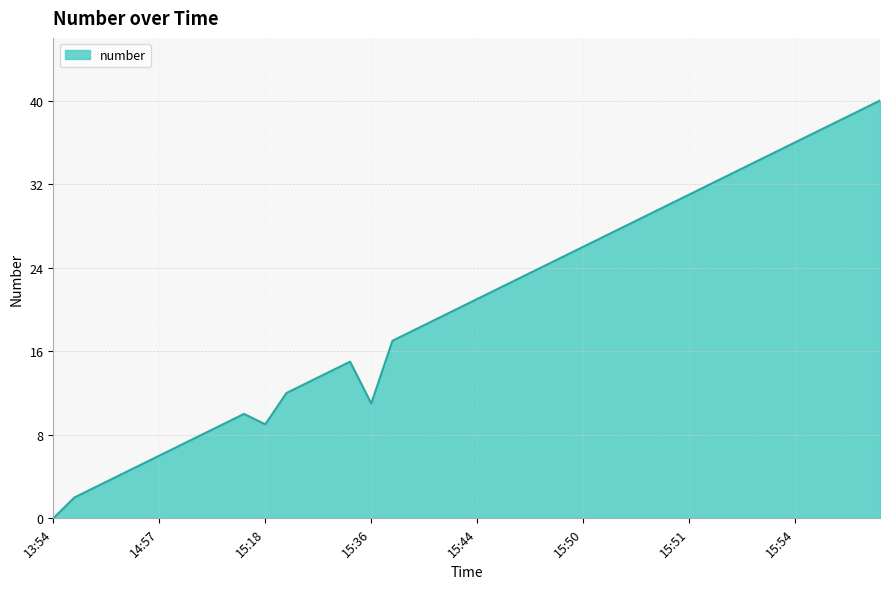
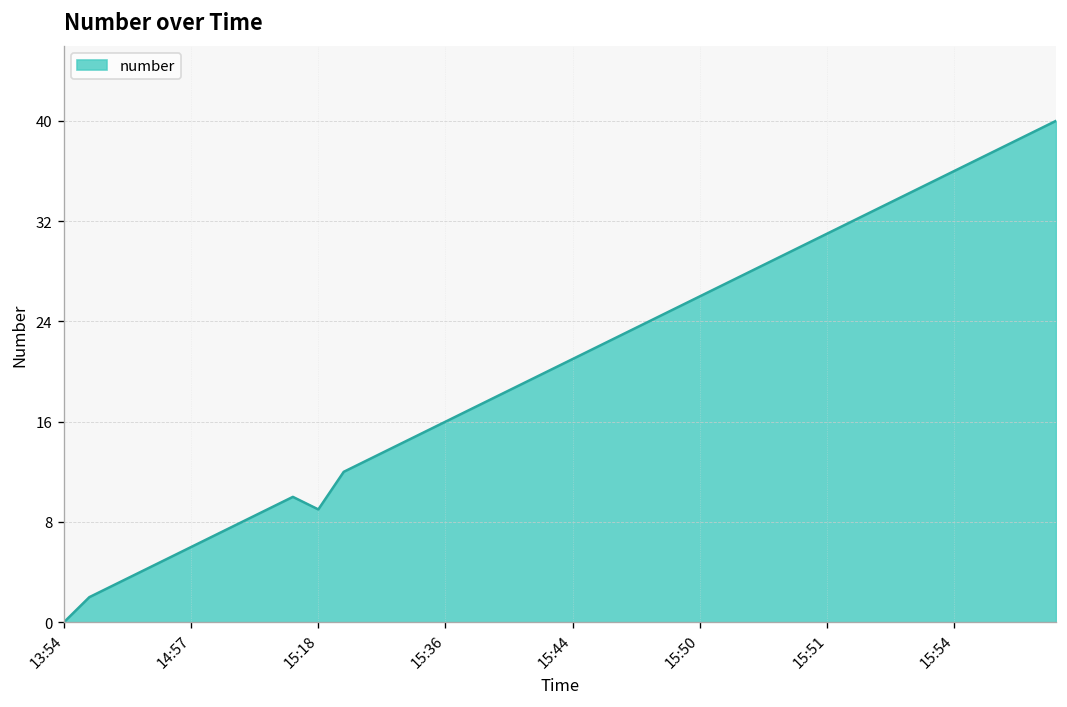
15:36: 11 -> 16
